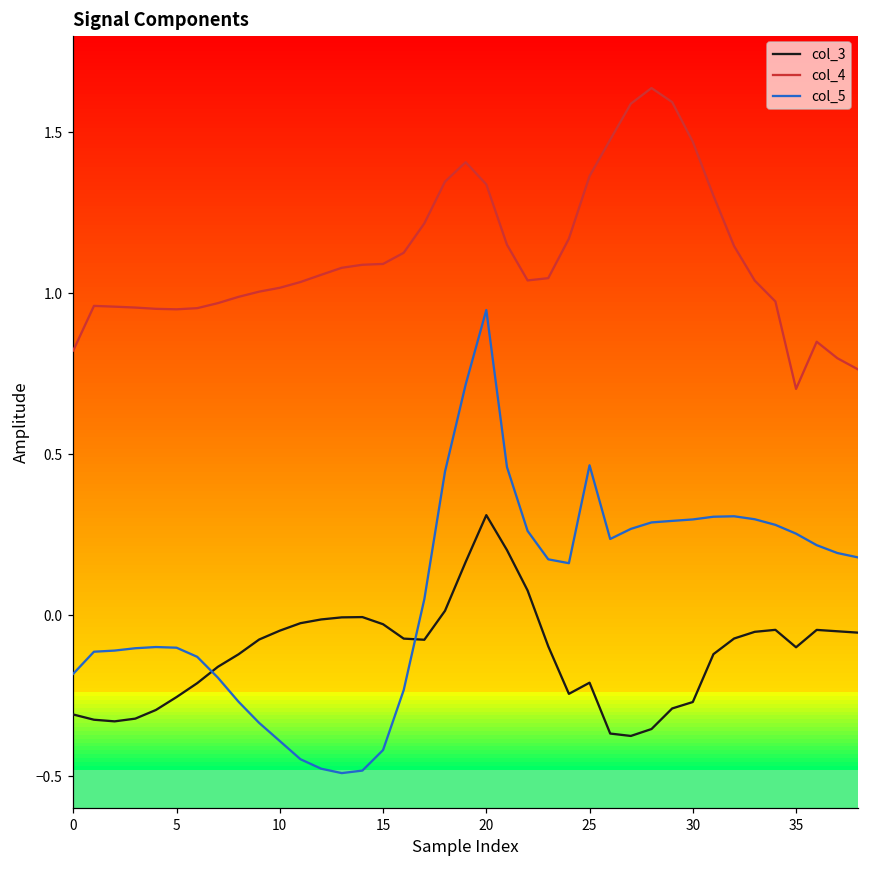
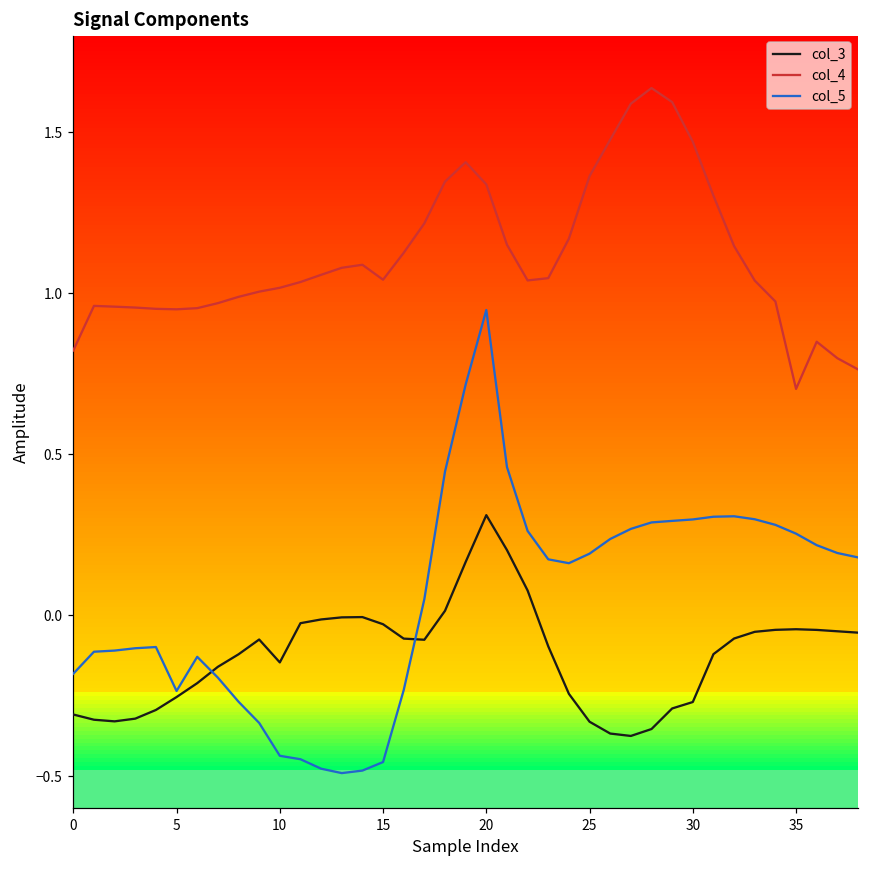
col_5, 5: -0.10 -> -0.24
col_3, 10: -0.05 -> -0.15
col_5, 10: -0.39 -> -0.44
col_4, 15: 1.09 -> 1.04
col_5, 15: -0.42 -> -0.46
col_3, 25: -0.21 -> -0.33
col_5, 25: 0.47 -> 0.19
col_3, 35: -0.10 -> -0.04
